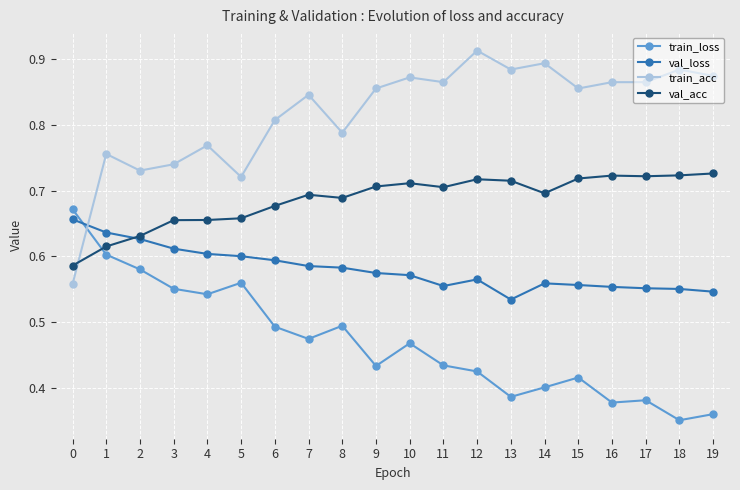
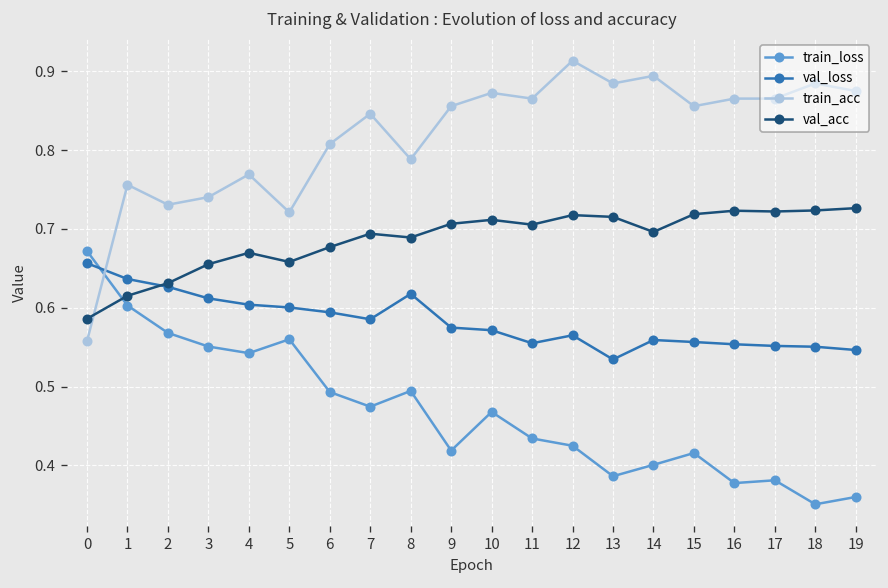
train_loss, 2: 0.58 -> 0.57
val_acc, 4: 0.66 -> 0.67
val_loss, 8: 0.58 -> 0.62
train_loss, 9: 0.43 -> 0.42
